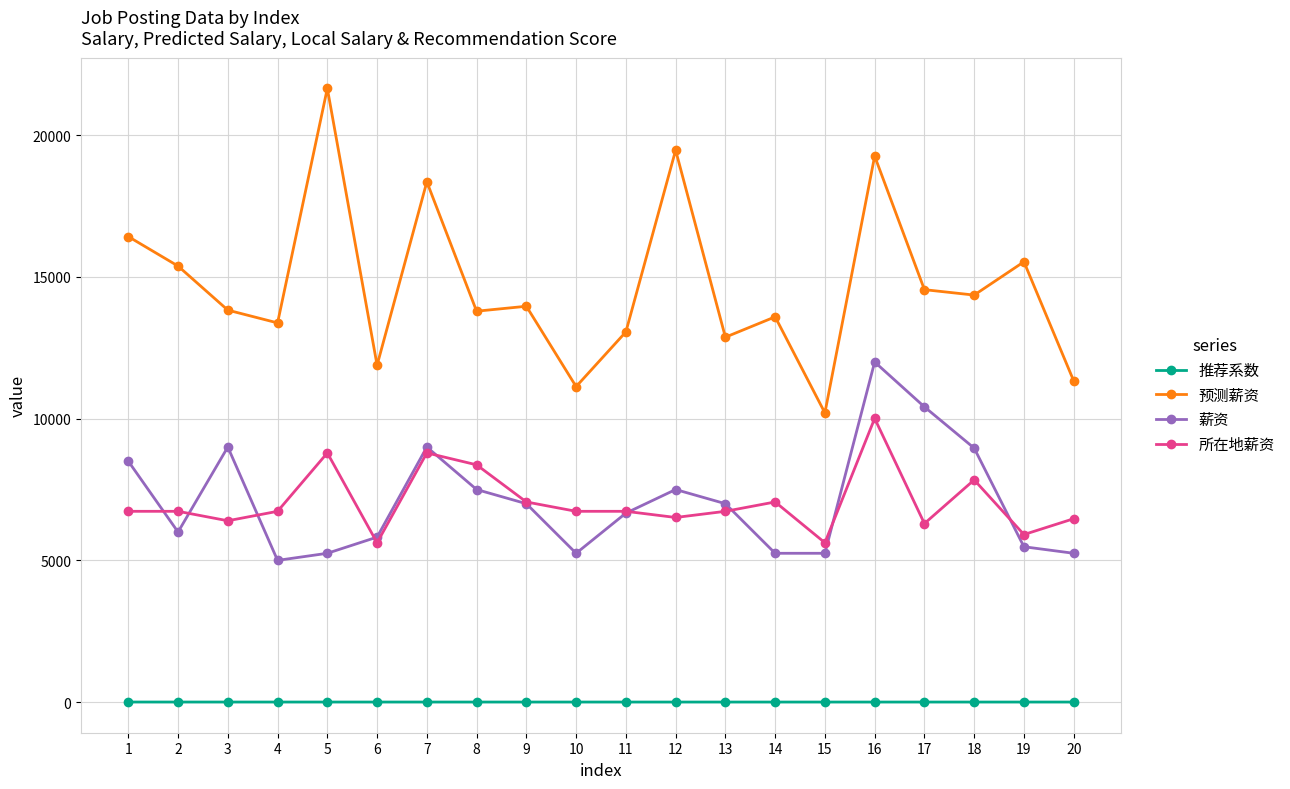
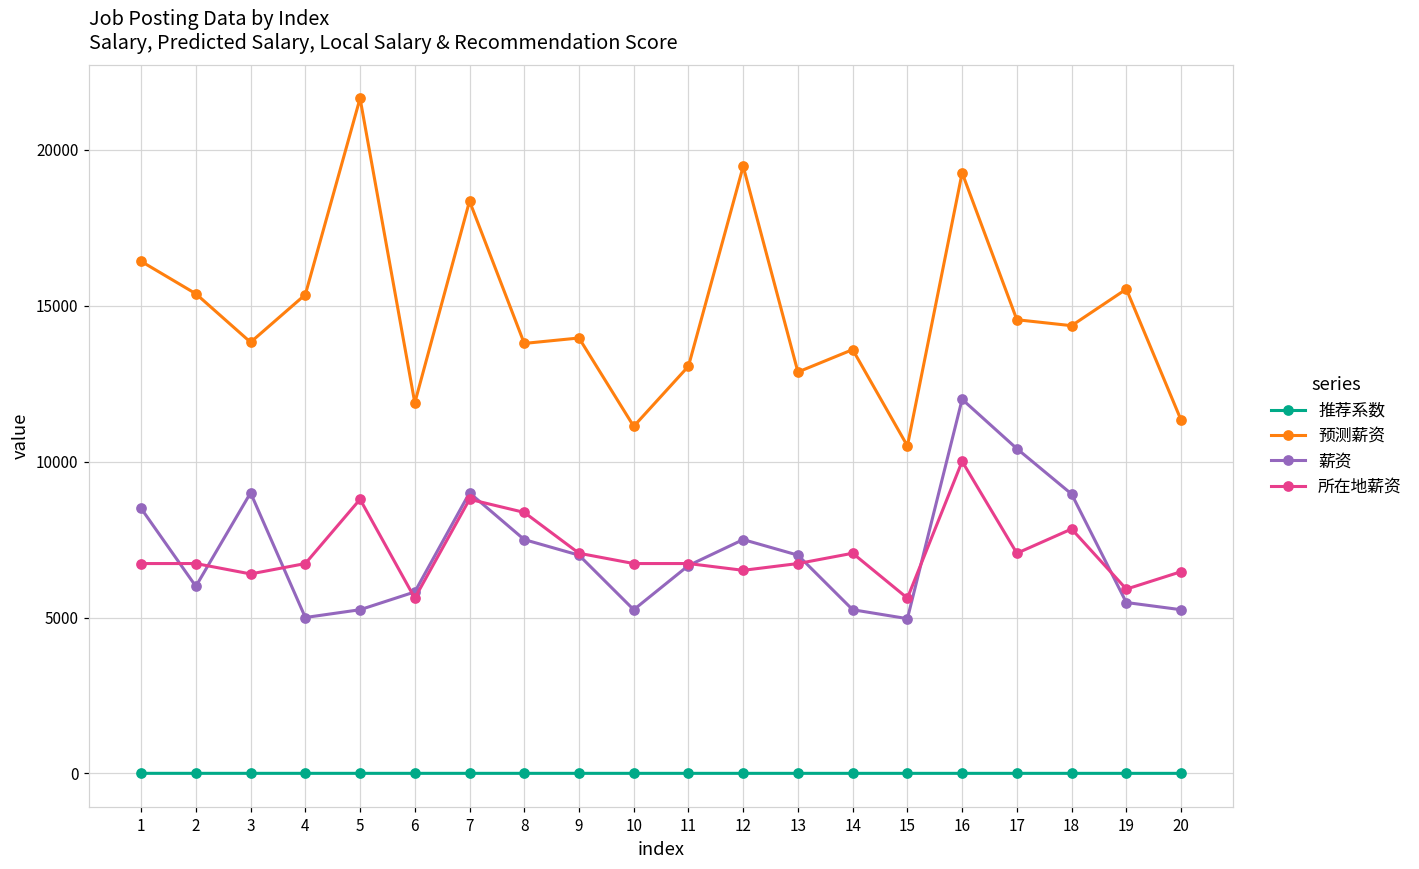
预测薪资, 4: 13400 -> 15400
预测薪资, 15: 10200 -> 10500
薪资, 15: 5300 -> 5000
所在地薪资, 17: 6300 -> 7100
